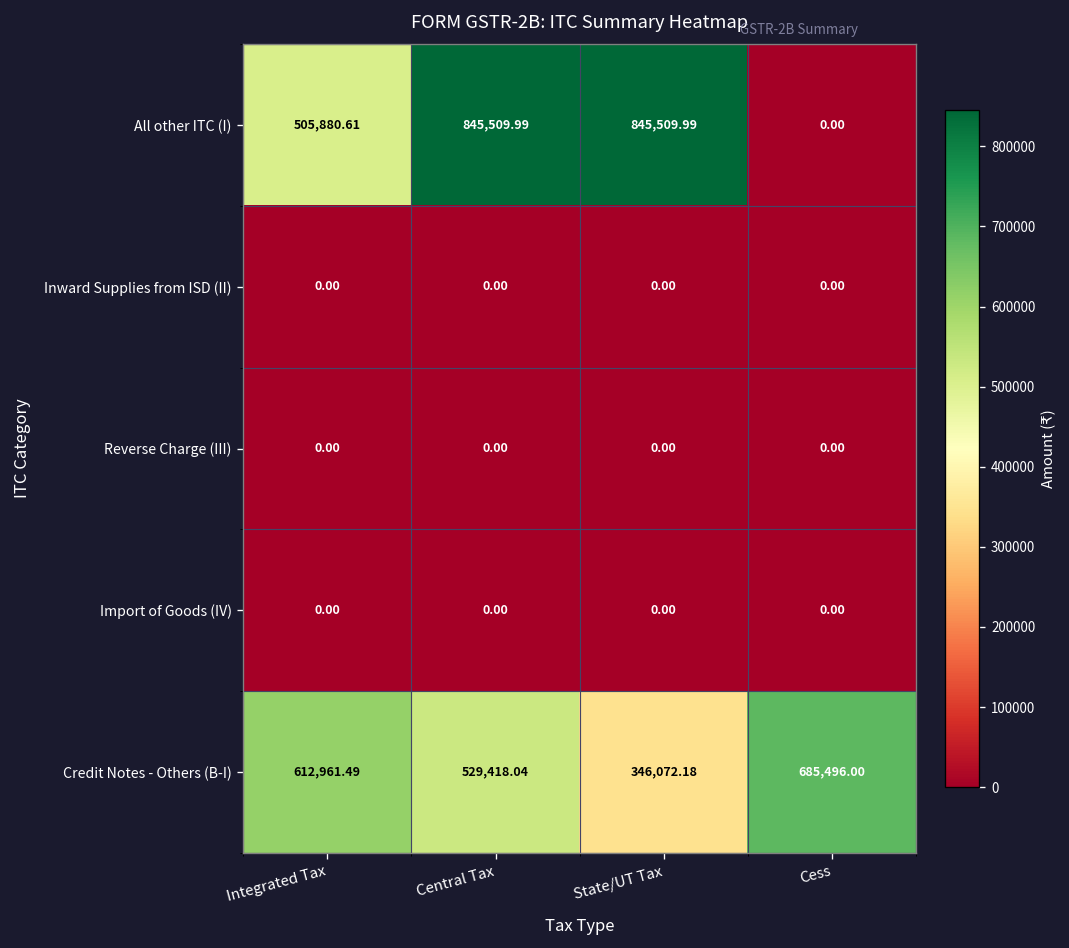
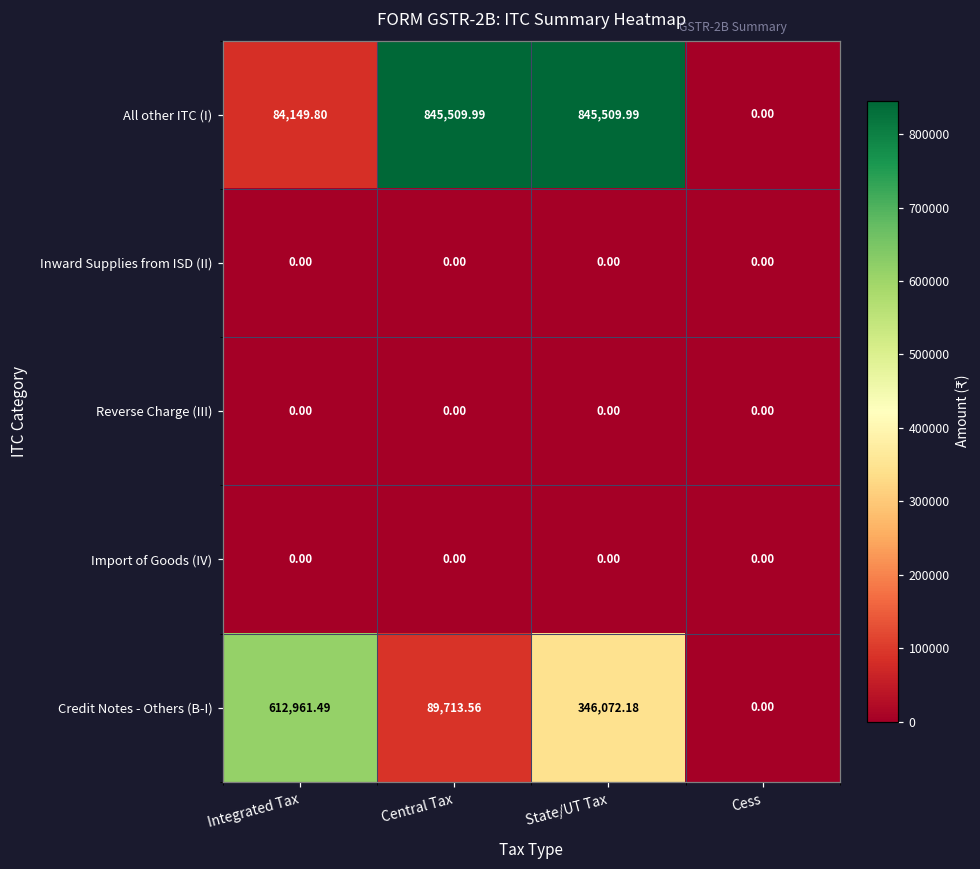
All other ITC (I), Integrated Tax: 505,880.61 -> 84,149.80
Credit Notes - Others (B-I), Central Tax: 529,418.04 -> 89,713.56
Credit Notes - Others (B-I), Cess: 685,496.00 -> 0.00
